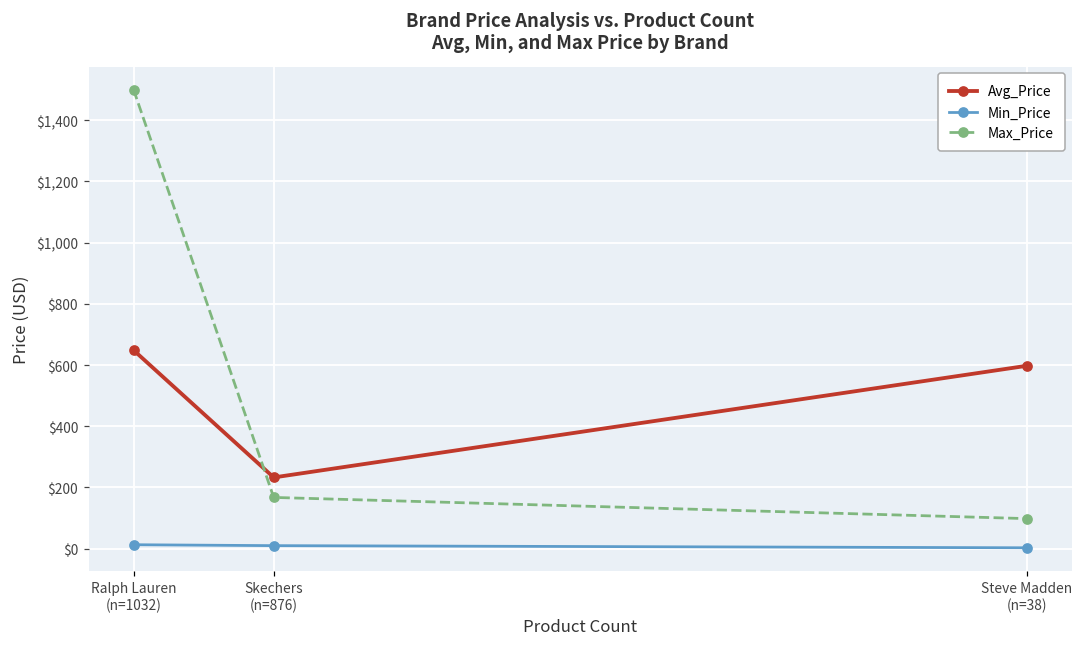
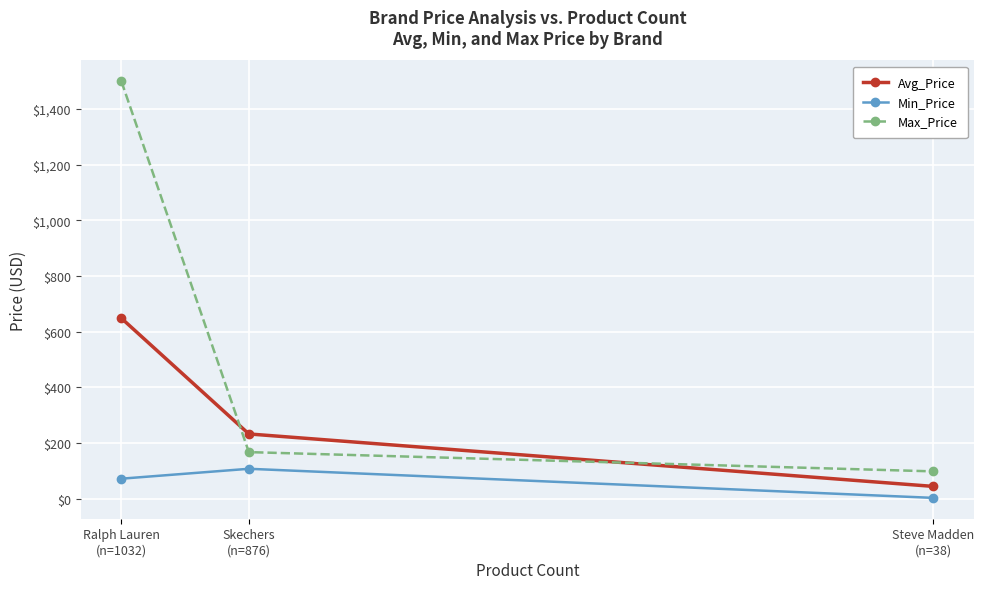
Min_Price, Ralph Lauren (n=1032): $10 -> $70
Min_Price, Skechers (n=876): $10 -> $110
Avg_Price, Steve Madden (n=38): $600 -> $40
